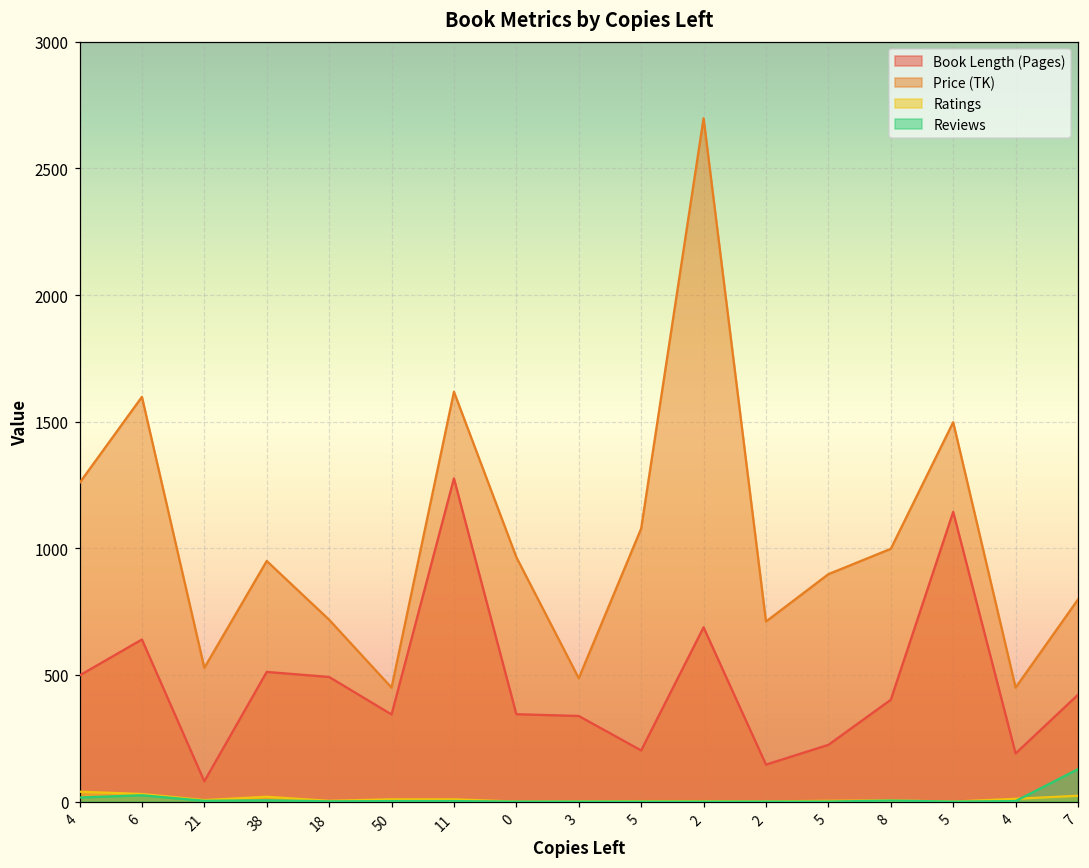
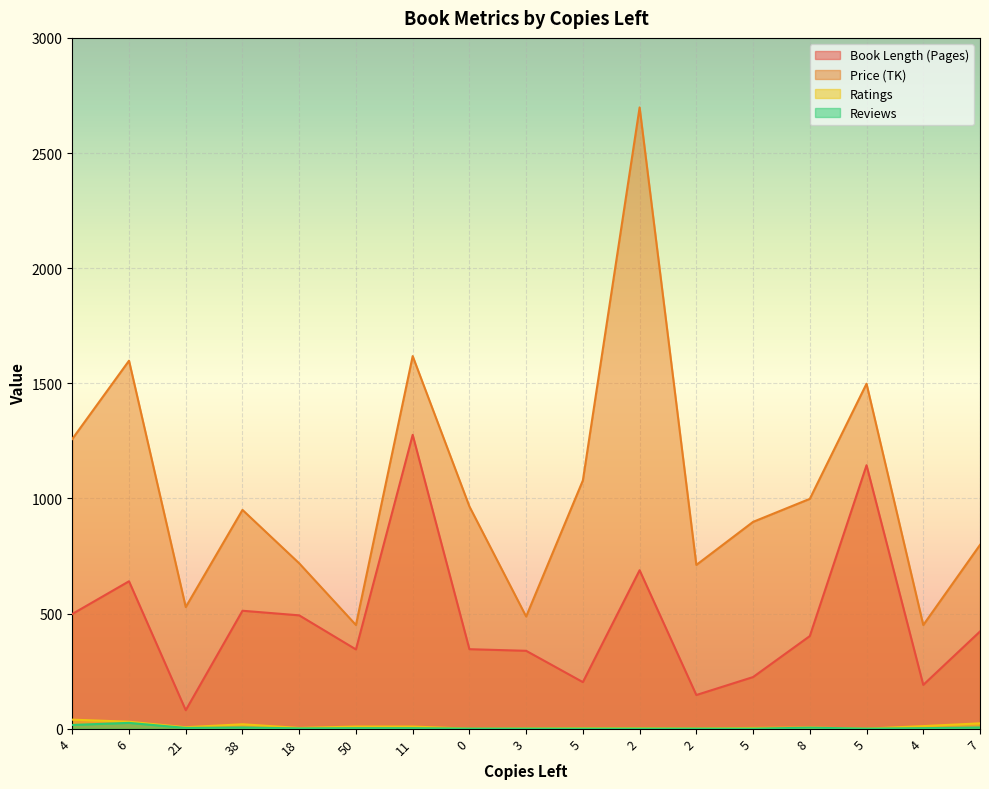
Reviews, 7: 130 -> 10
